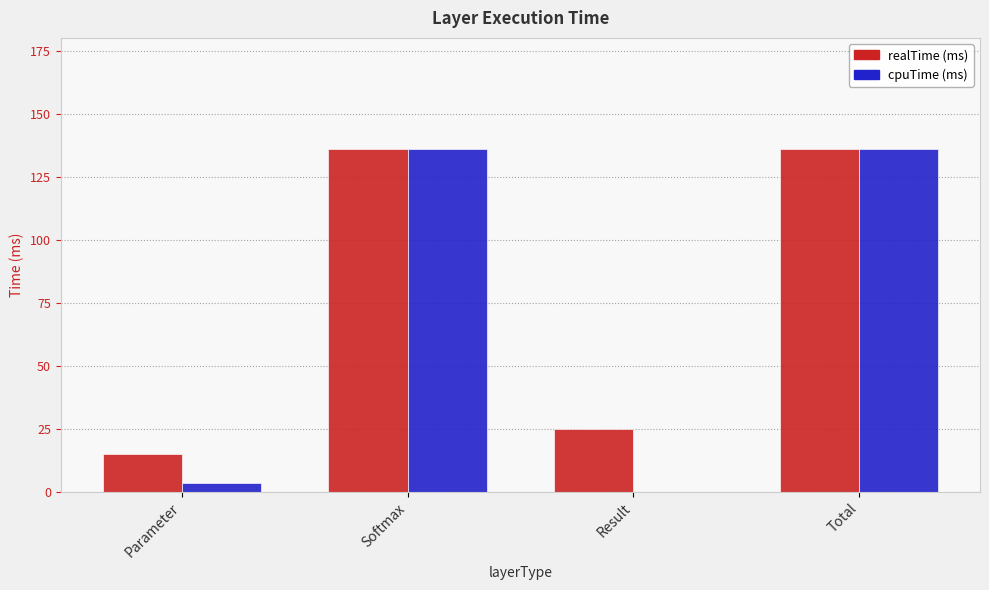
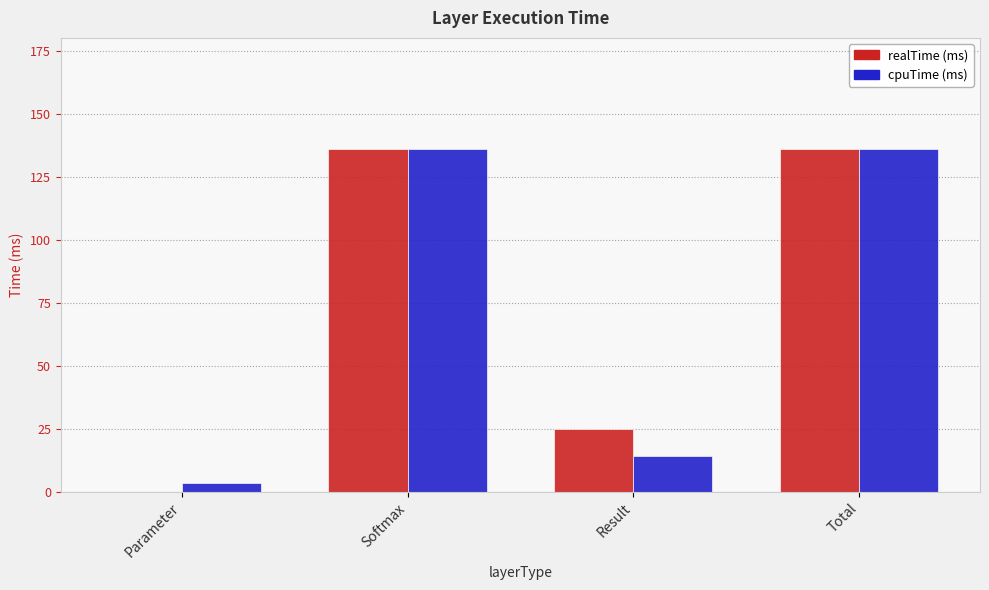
realTime (ms), Parameter: 15 -> 0
cpuTime (ms), Result: 0 -> 14
